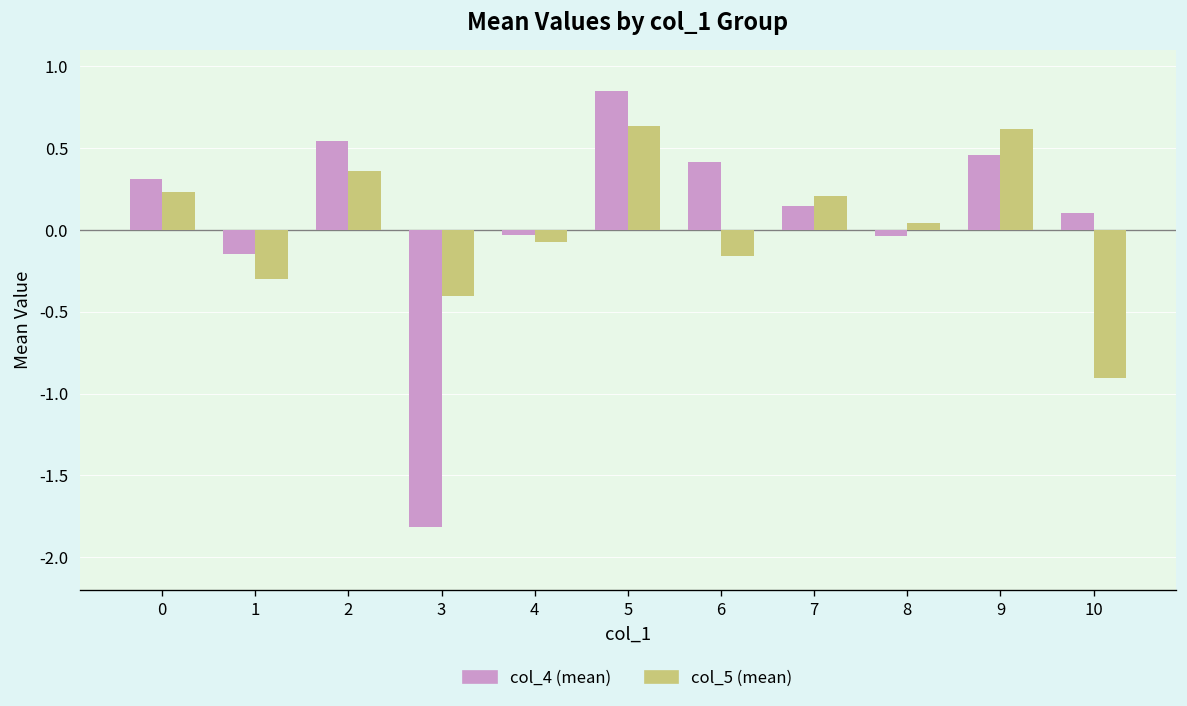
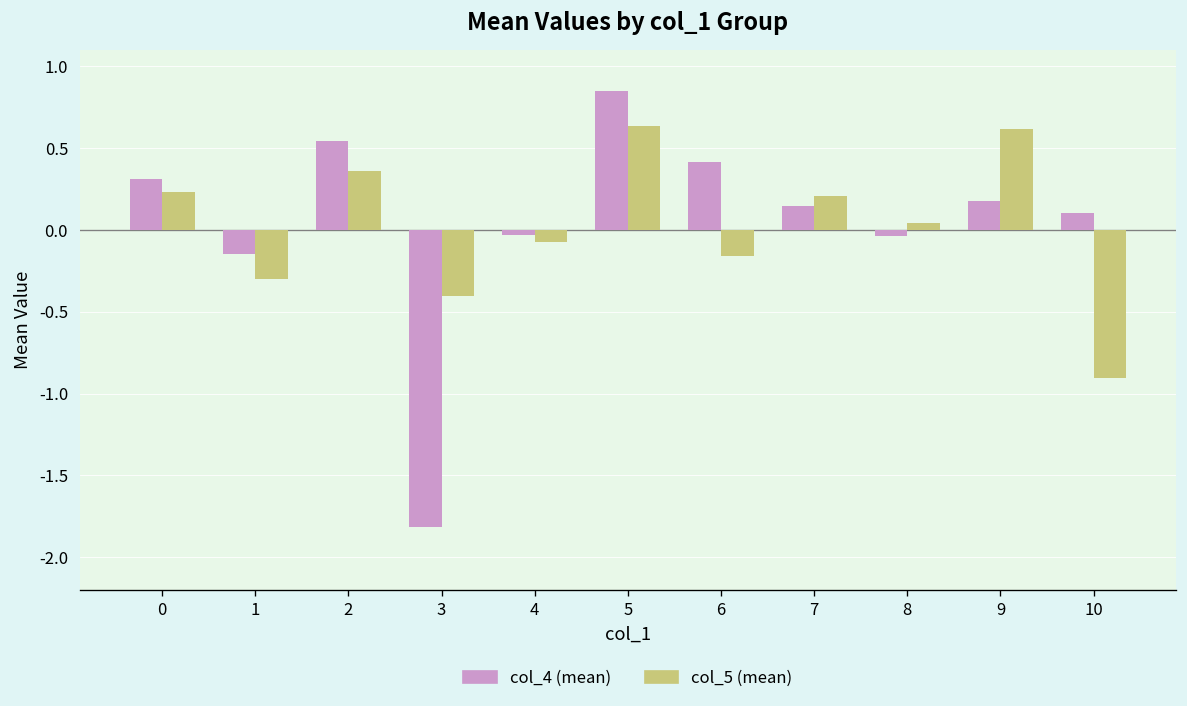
col_4 (mean), 9: 0.45 -> 0.18
